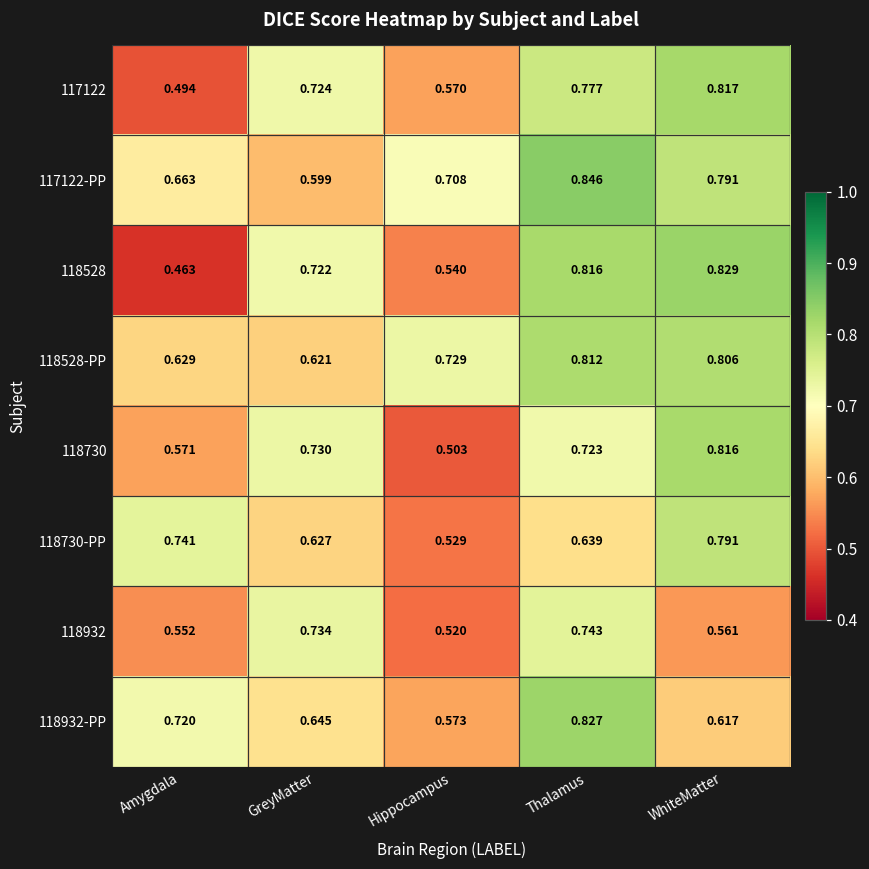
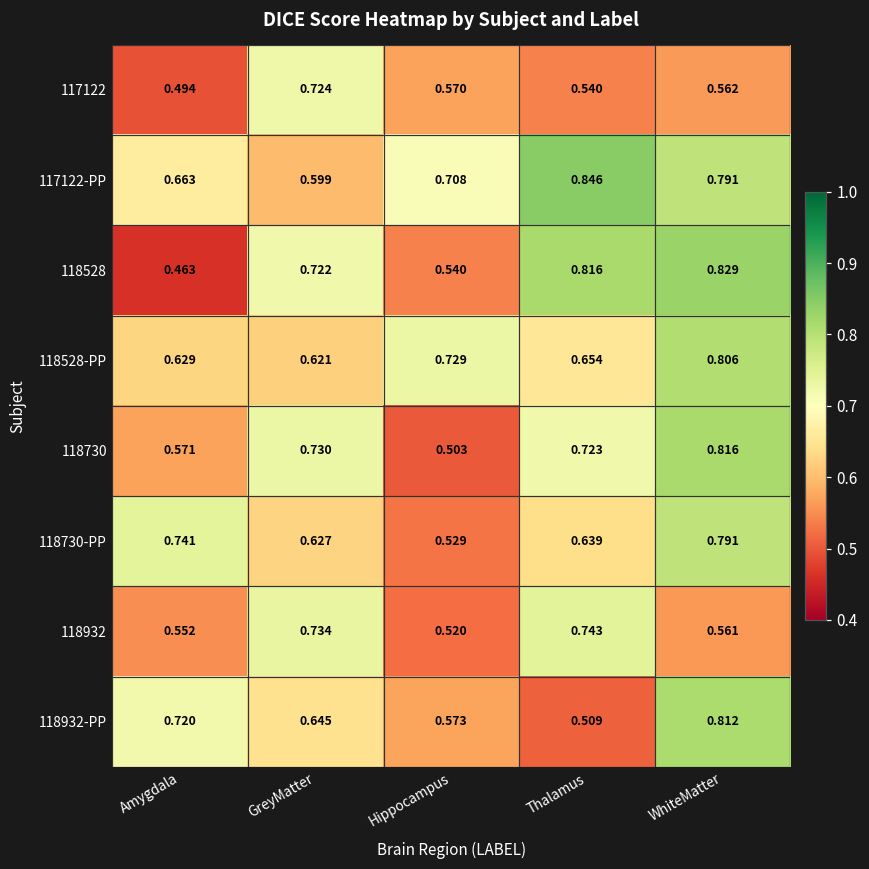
117122, Thalamus: 0.777 -> 0.540
117122, WhiteMatter: 0.817 -> 0.562
118528-PP, Thalamus: 0.812 -> 0.654
118932-PP, Thalamus: 0.827 -> 0.509
118932-PP, WhiteMatter: 0.617 -> 0.812
